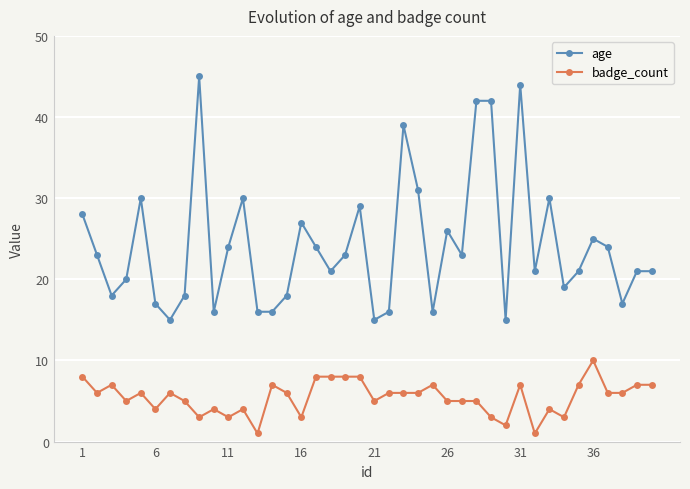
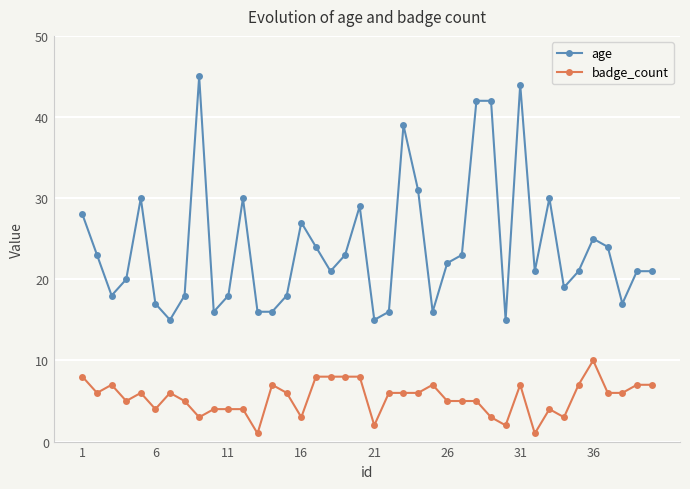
age, 11: 24 -> 18
badge_count, 11: 3 -> 4
badge_count, 21: 5 -> 2
age, 26: 26 -> 22
